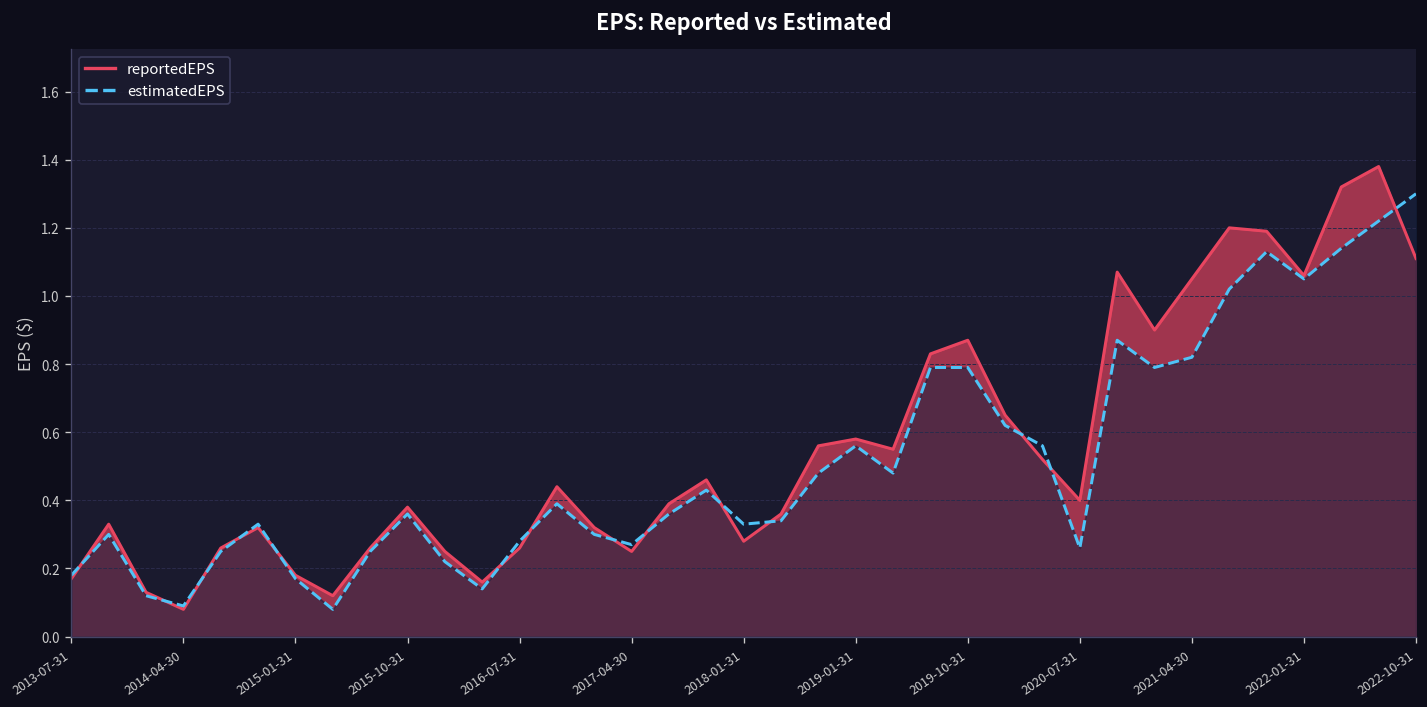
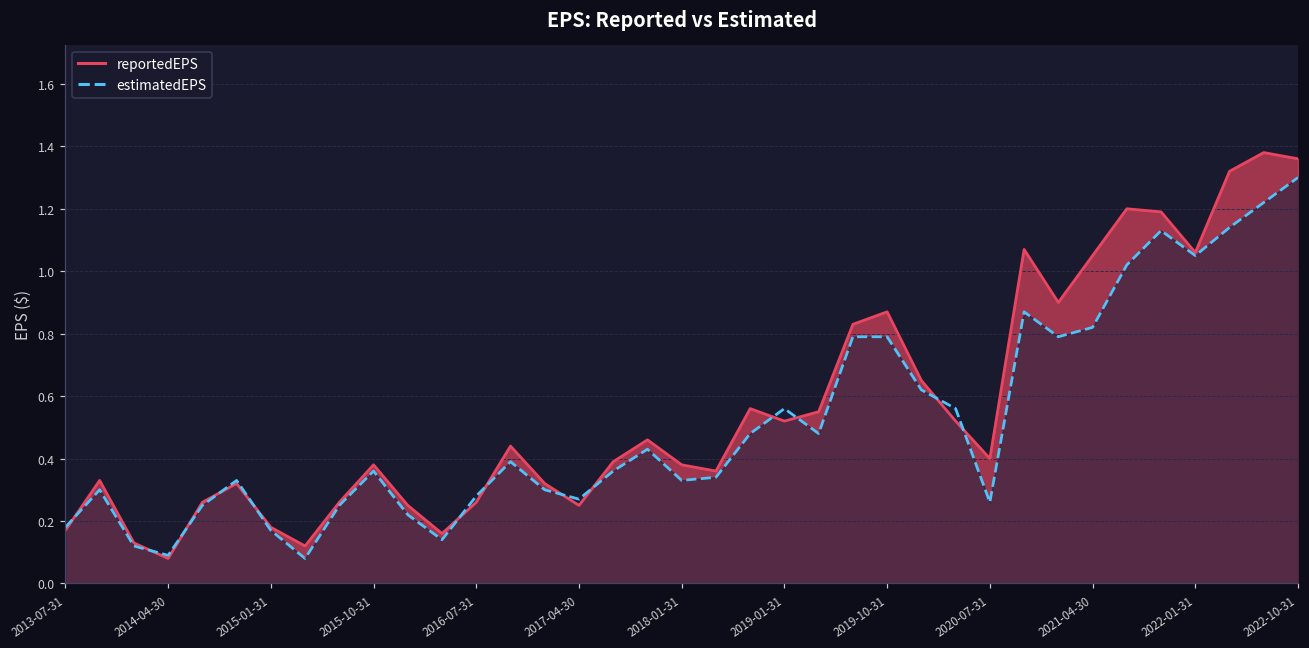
reportedEPS, 2018-01-31: 0.28 -> 0.38
reportedEPS, 2019-01-31: 0.58 -> 0.52
reportedEPS, 2022-10-31: 1.11 -> 1.36
